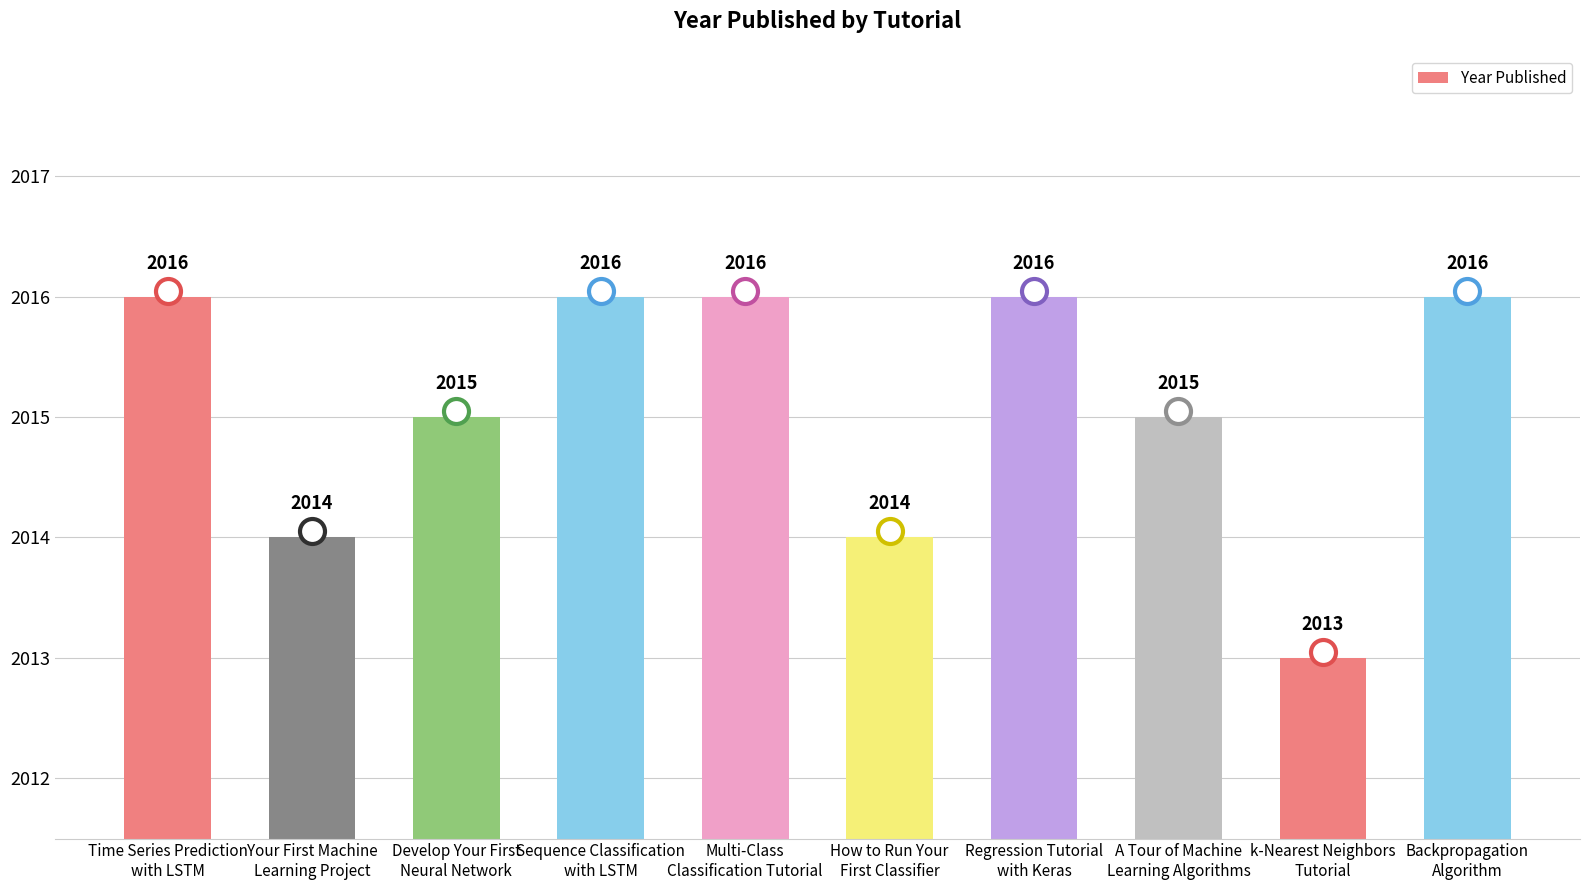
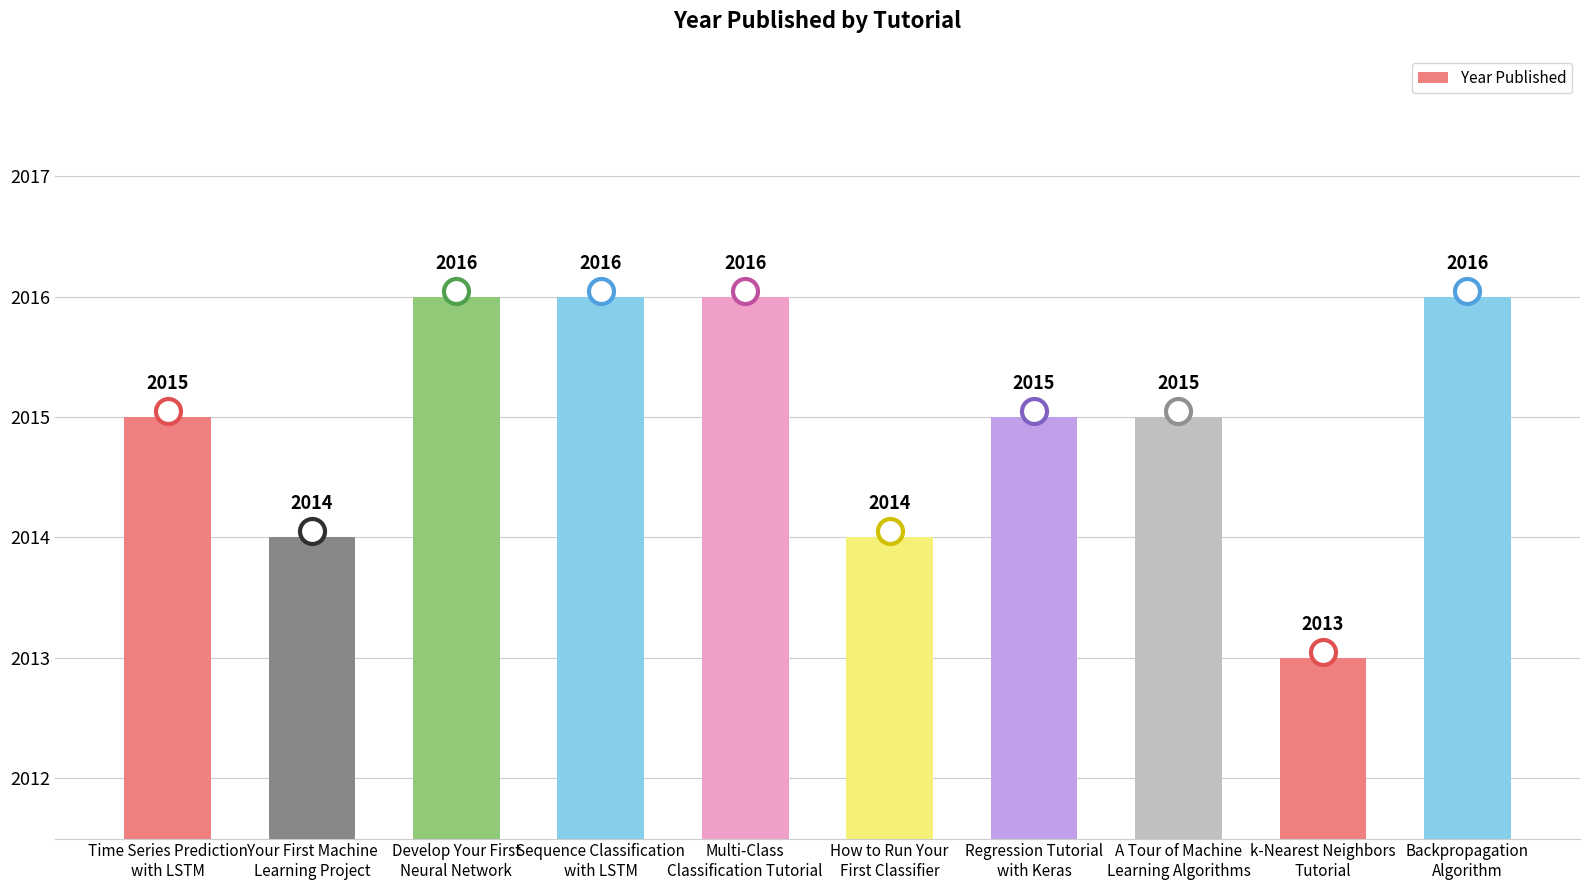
Year Published, Time Series Prediction with LSTM: 2016 -> 2015
Year Published, Develop Your First Neural Network: 2015 -> 2016
Year Published, Regression Tutorial with Keras: 2016 -> 2015
